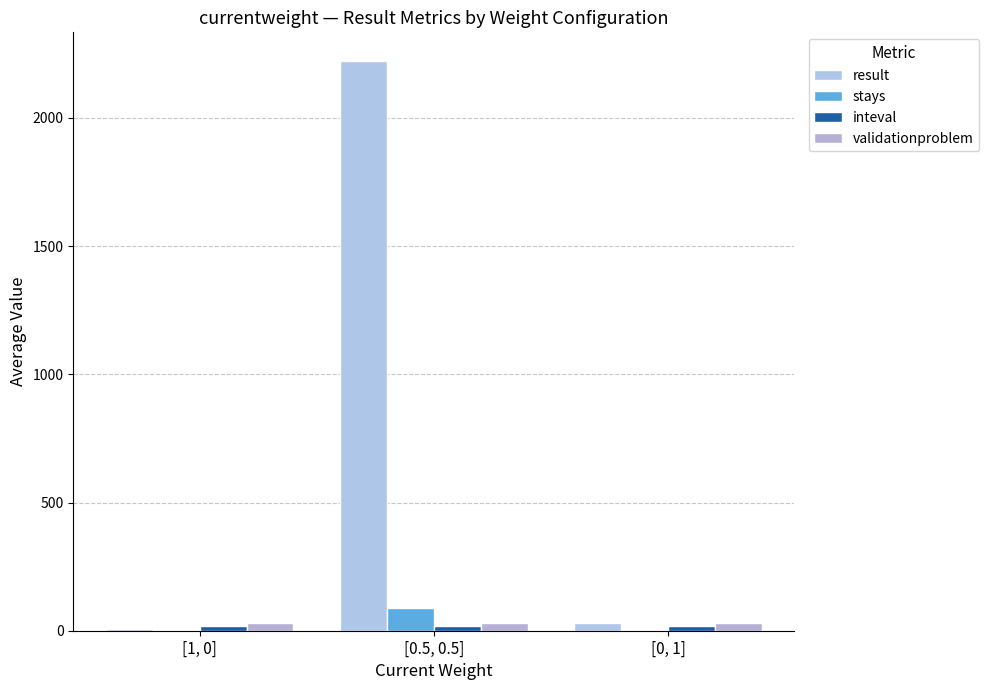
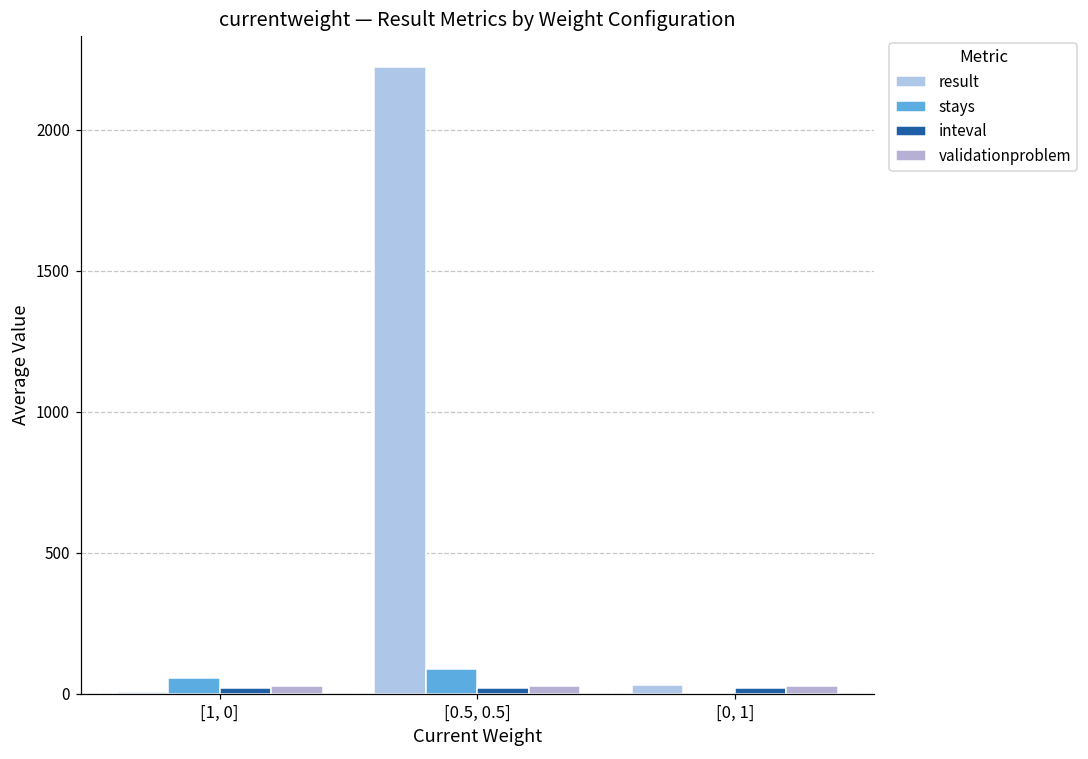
stays, [1, 0]: 0 -> 60
